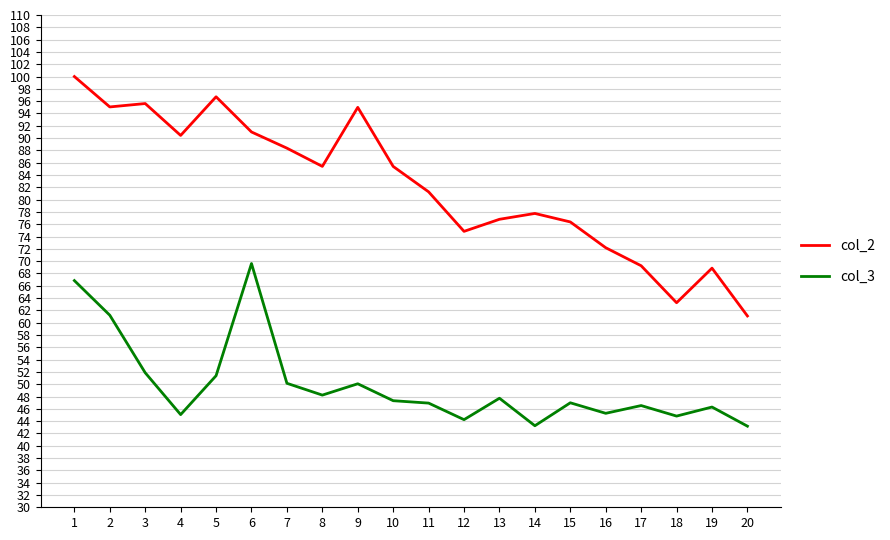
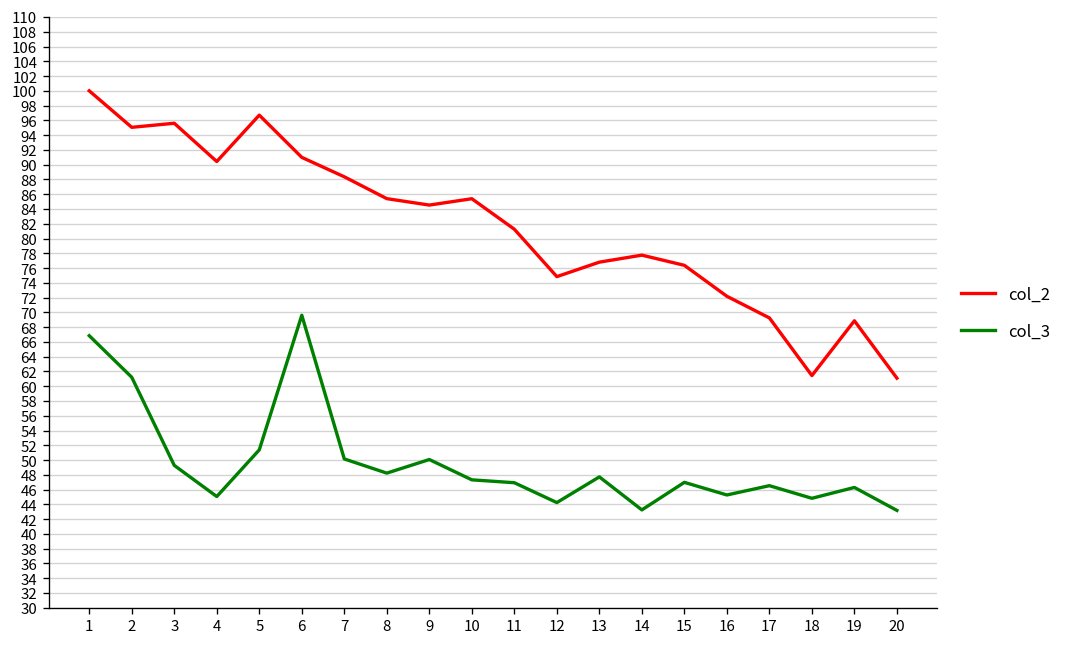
col_3, 3: 52 -> 49
col_2, 9: 95 -> 85
col_2, 18: 63 -> 61
